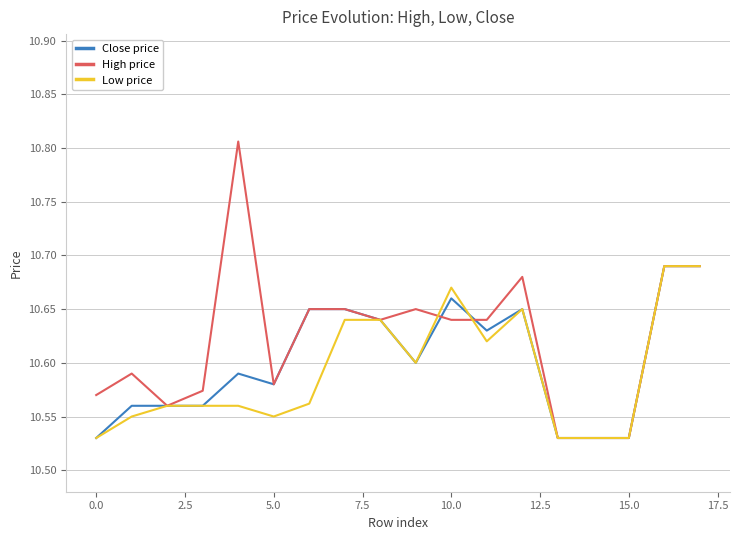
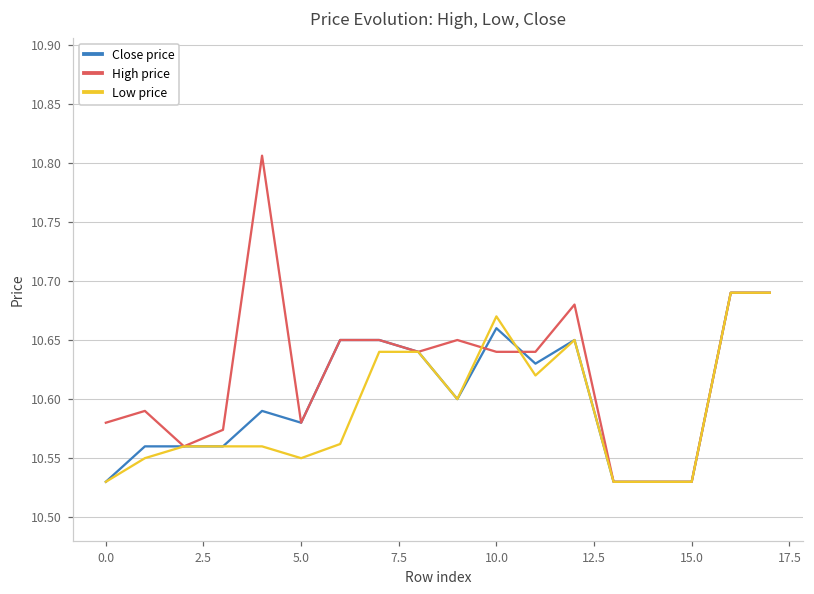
High price, 0.0: 10.57 -> 10.58
